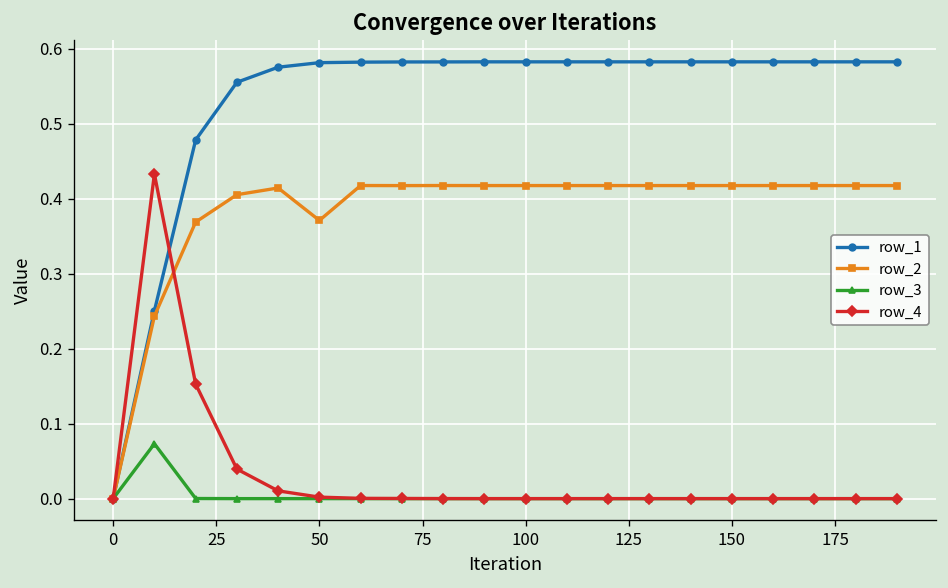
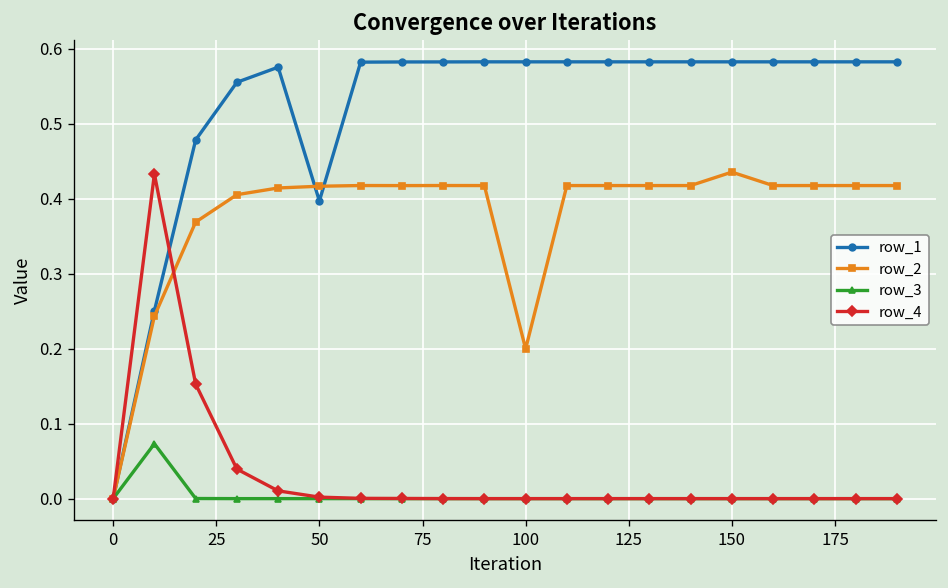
row_1, 50: 0.58 -> 0.40
row_2, 50: 0.37 -> 0.42
row_2, 100: 0.42 -> 0.20
row_2, 150: 0.42 -> 0.44
